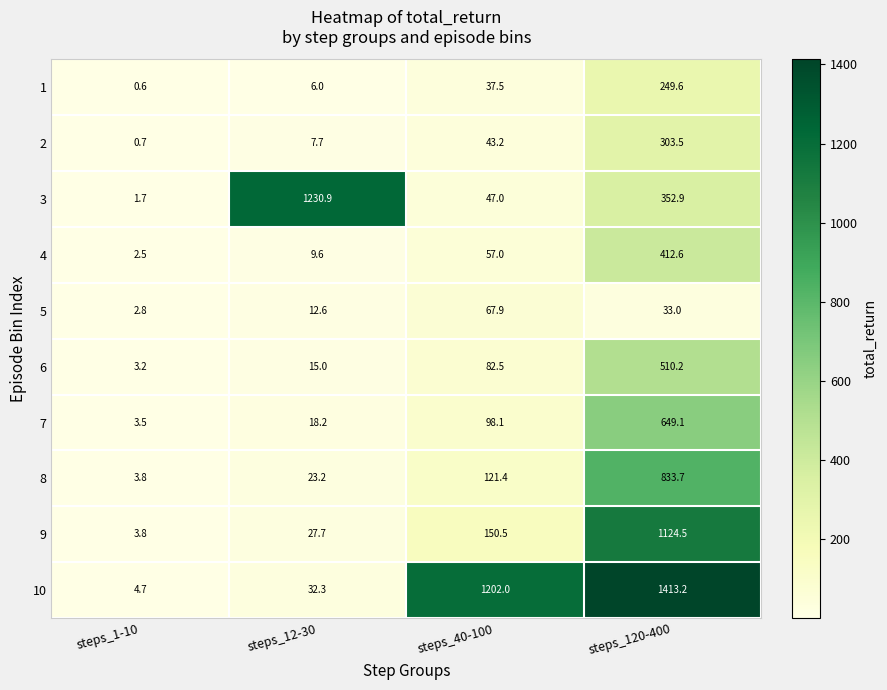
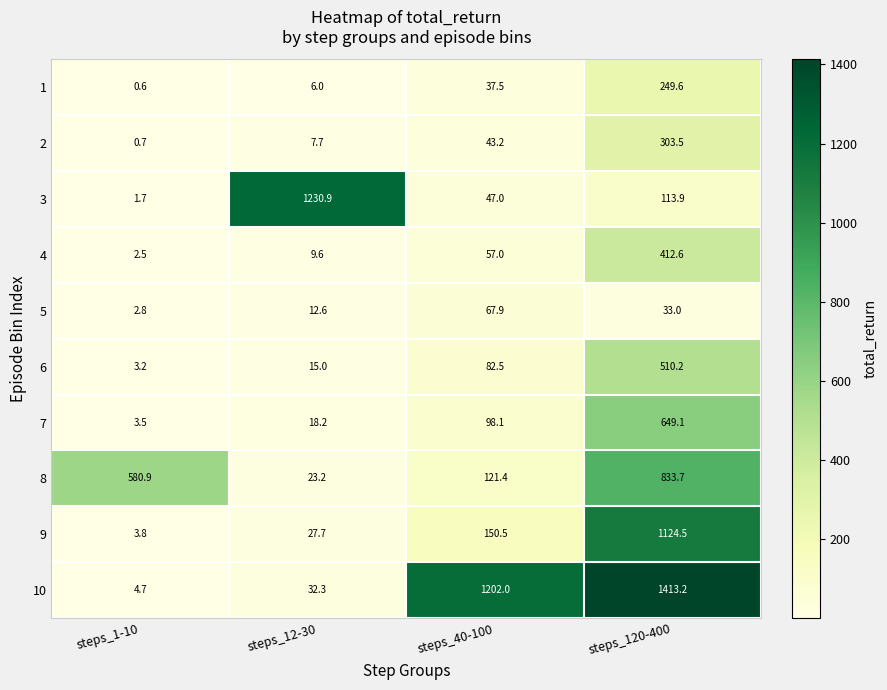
3, steps_120-400: 352.9 -> 113.9
8, steps_1-10: 3.8 -> 580.9
